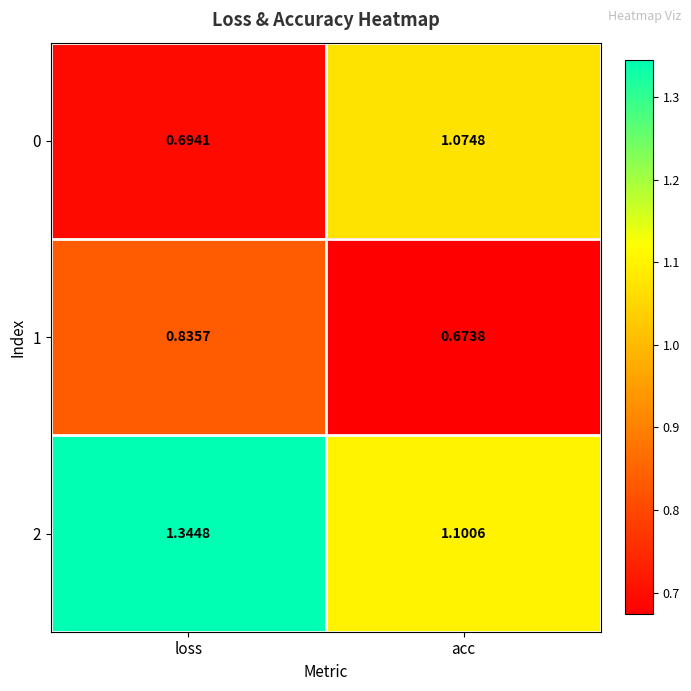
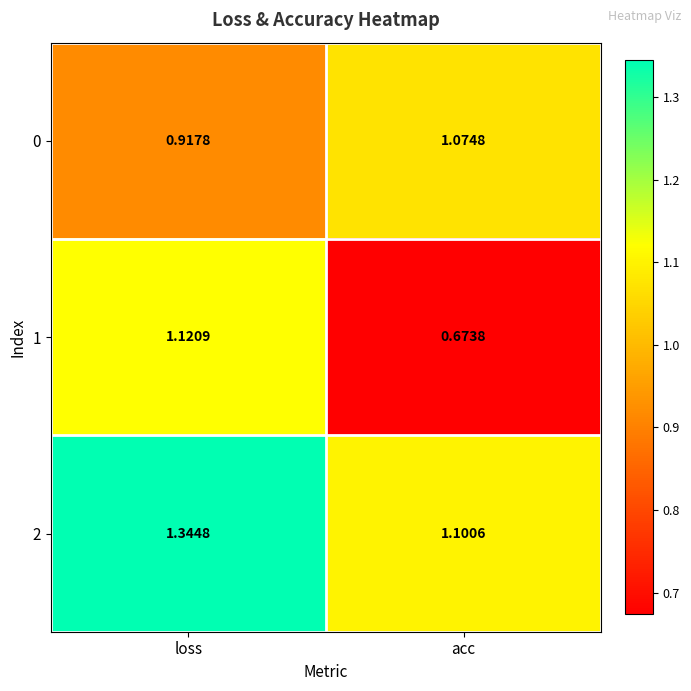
0, loss: 0.6941 -> 0.9178
1, loss: 0.8357 -> 1.1209
